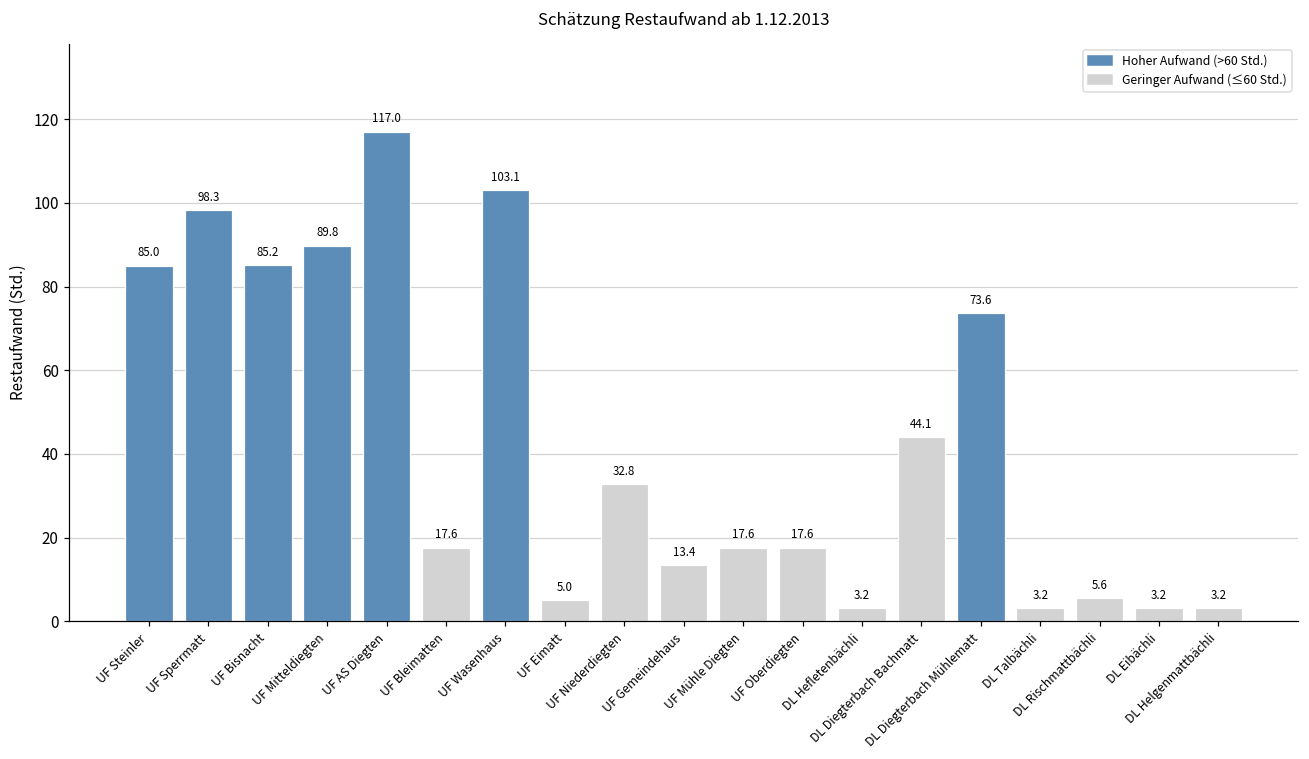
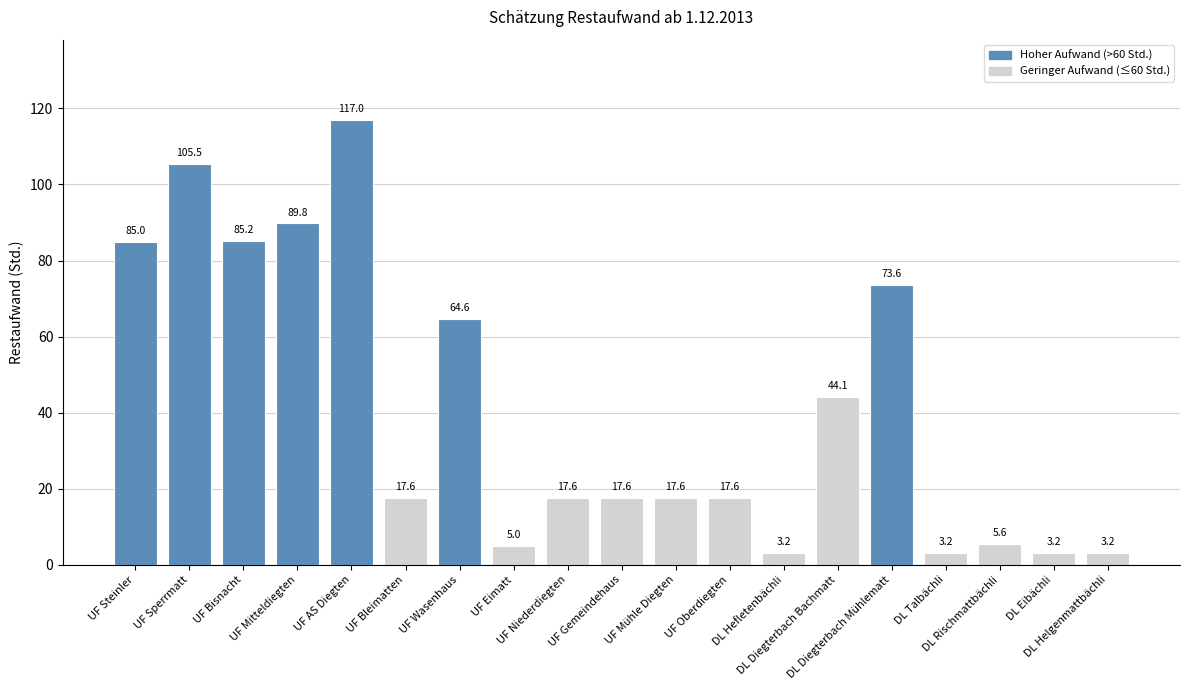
UF Sperrmatt: 98.3 -> 105.5
UF Wasenhaus: 103.1 -> 64.6
UF Niederdiegten: 32.8 -> 17.6
UF Gemeindehaus: 13.4 -> 17.6
